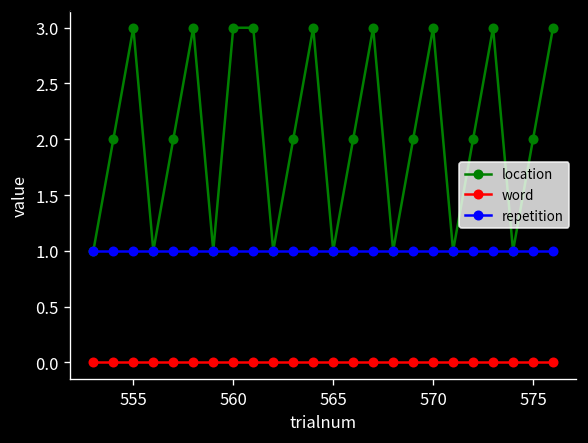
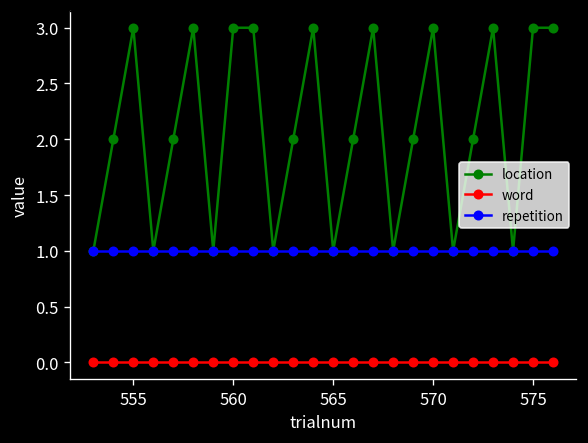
location, 575: 2 -> 3
